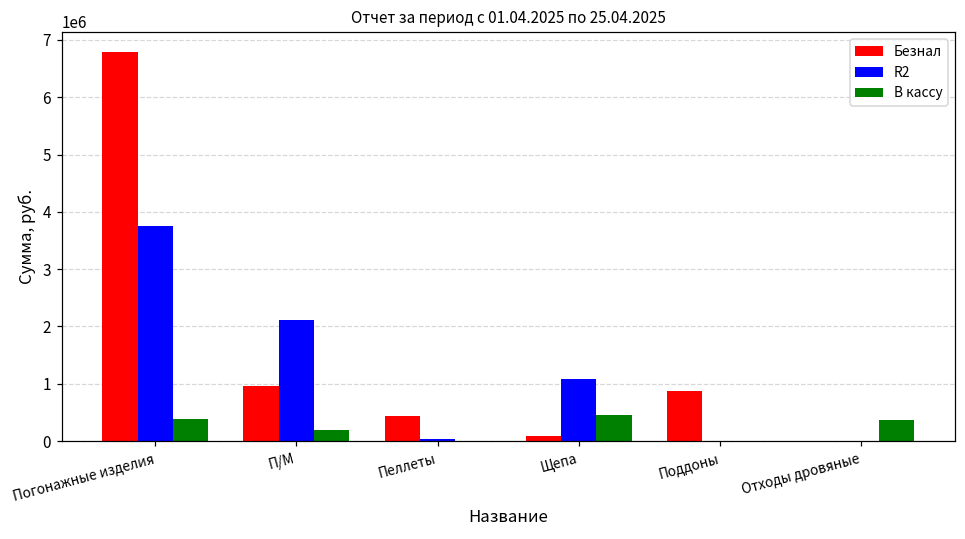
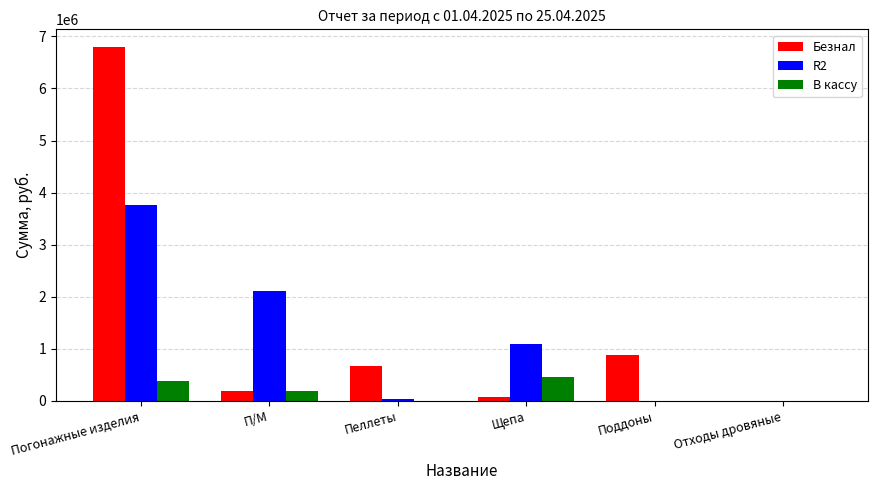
Безнал, П/М: 1000000 -> 200000
Безнал, Пеллеты: 400000 -> 700000
В кассу, Отходы дровяные: 400000 -> 0
